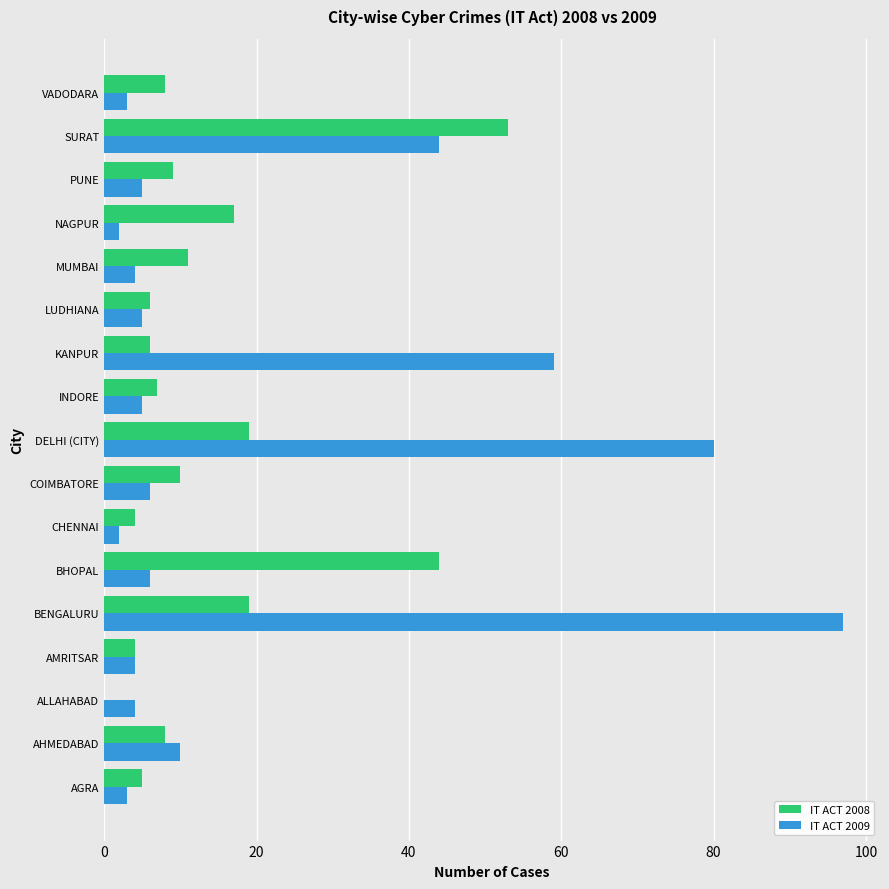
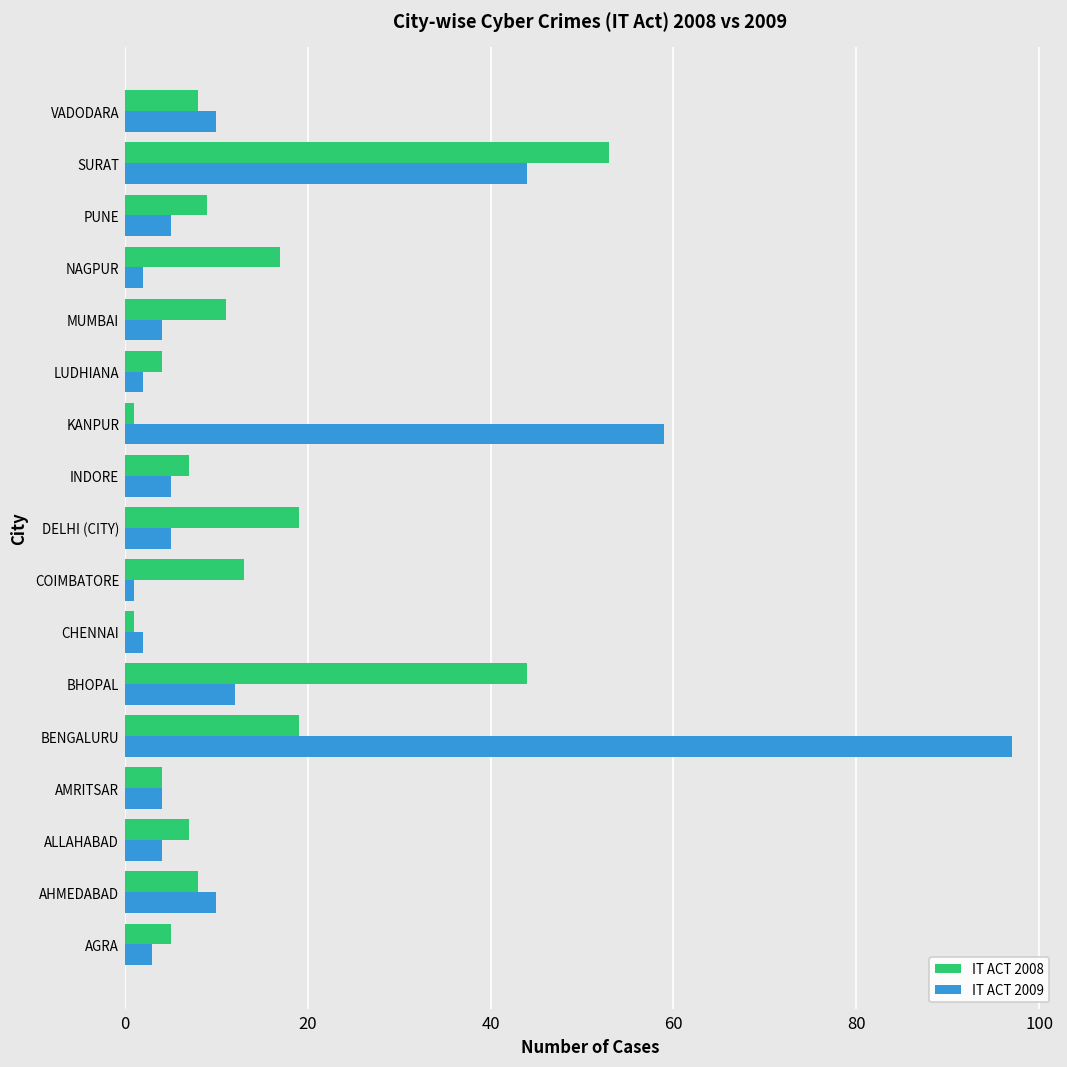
IT ACT 2009, VADODARA: 3 -> 10
IT ACT 2008, LUDHIANA: 6 -> 4
IT ACT 2009, LUDHIANA: 5 -> 2
IT ACT 2008, KANPUR: 6 -> 1
IT ACT 2009, DELHI (CITY): 80 -> 5
IT ACT 2008, COIMBATORE: 10 -> 13
IT ACT 2009, COIMBATORE: 6 -> 1
IT ACT 2008, CHENNAI: 4 -> 1
IT ACT 2009, BHOPAL: 6 -> 12
IT ACT 2008, ALLAHABAD: 0 -> 7
